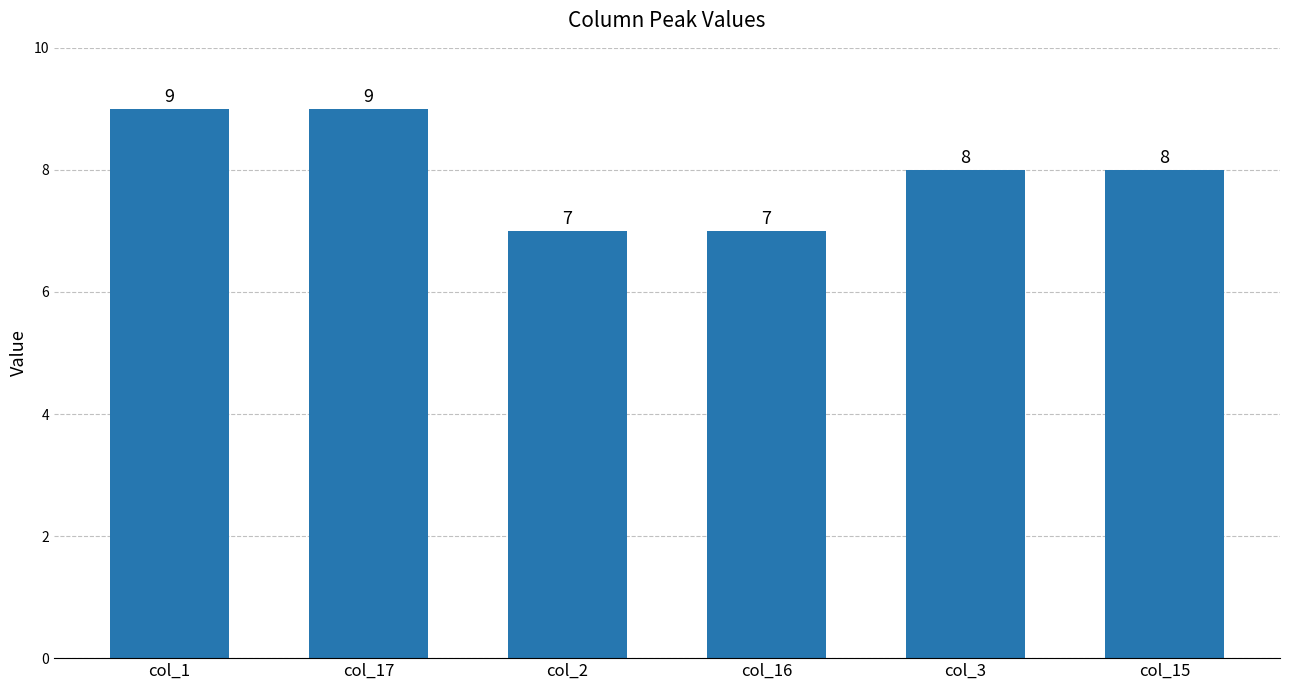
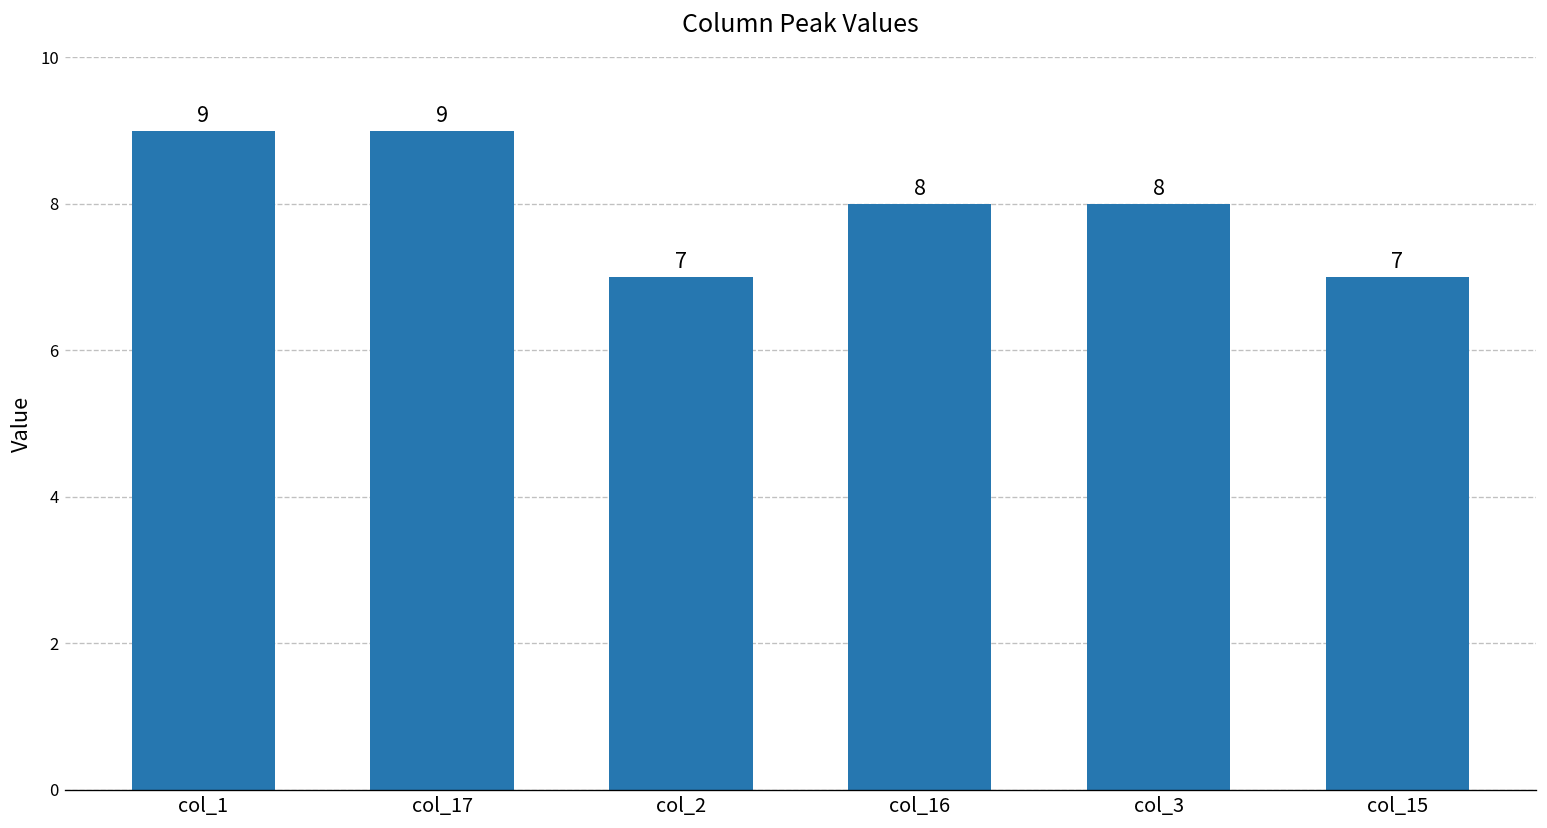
col_16: 7 -> 8
col_15: 8 -> 7
